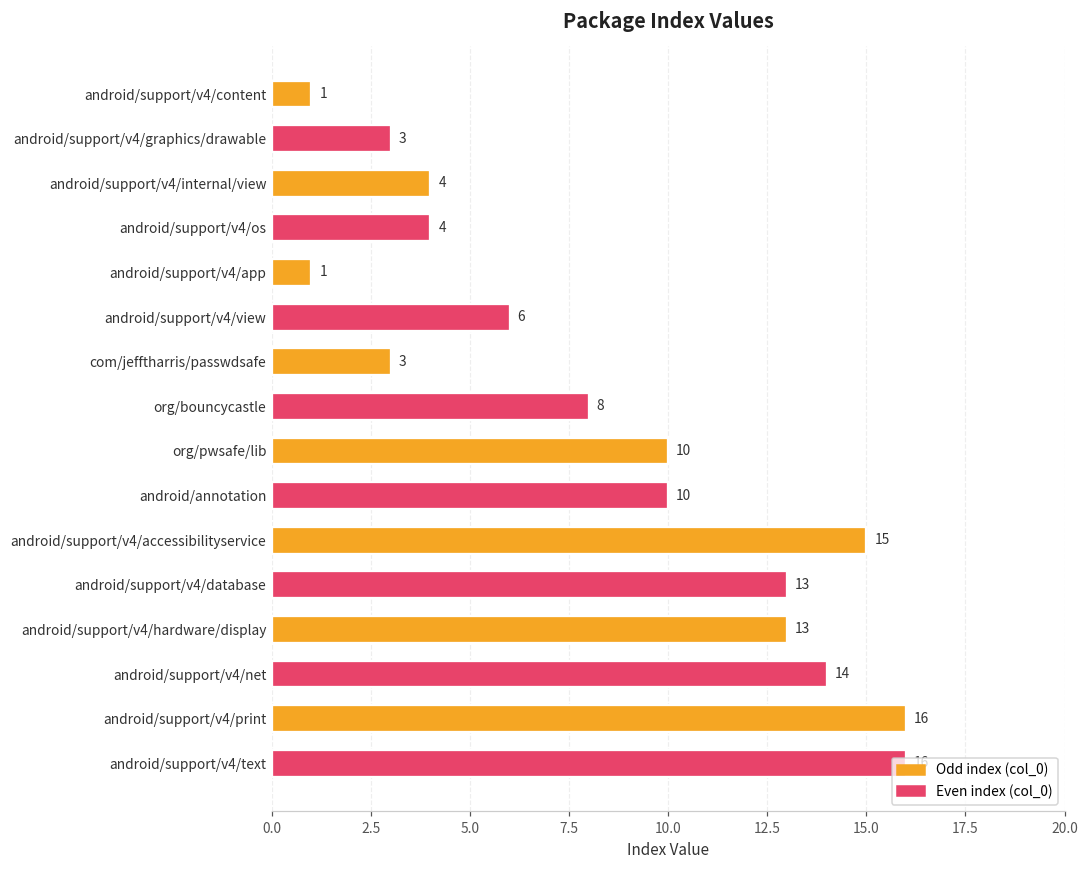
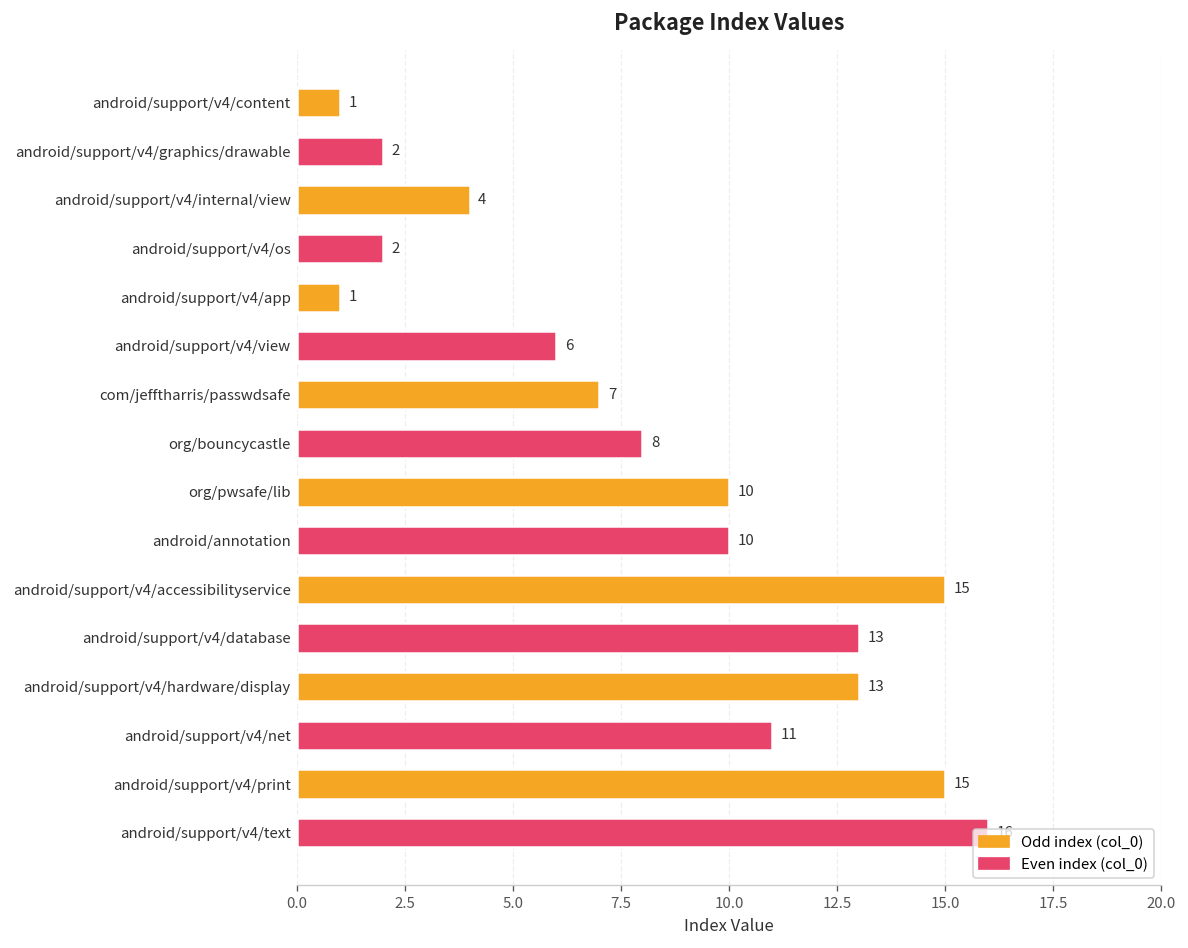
android/support/v4/graphics/drawable: 3 -> 2
android/support/v4/os: 4 -> 2
com/jefftharris/passwdsafe: 3 -> 7
android/support/v4/net: 14 -> 11
android/support/v4/print: 16 -> 15
